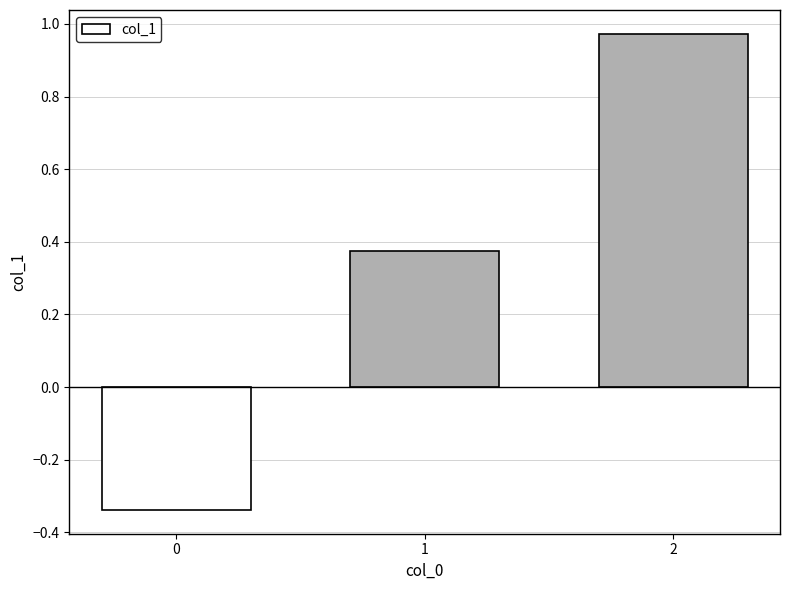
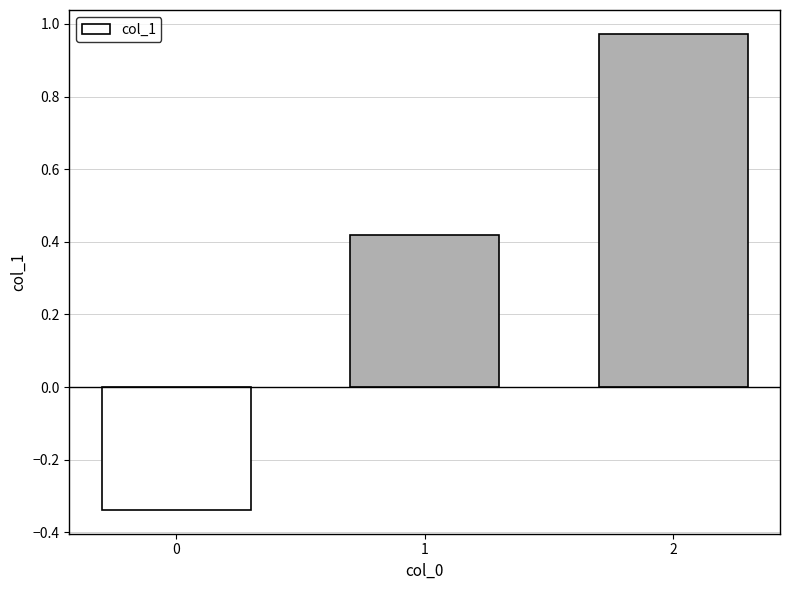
1: 0.37 -> 0.42
